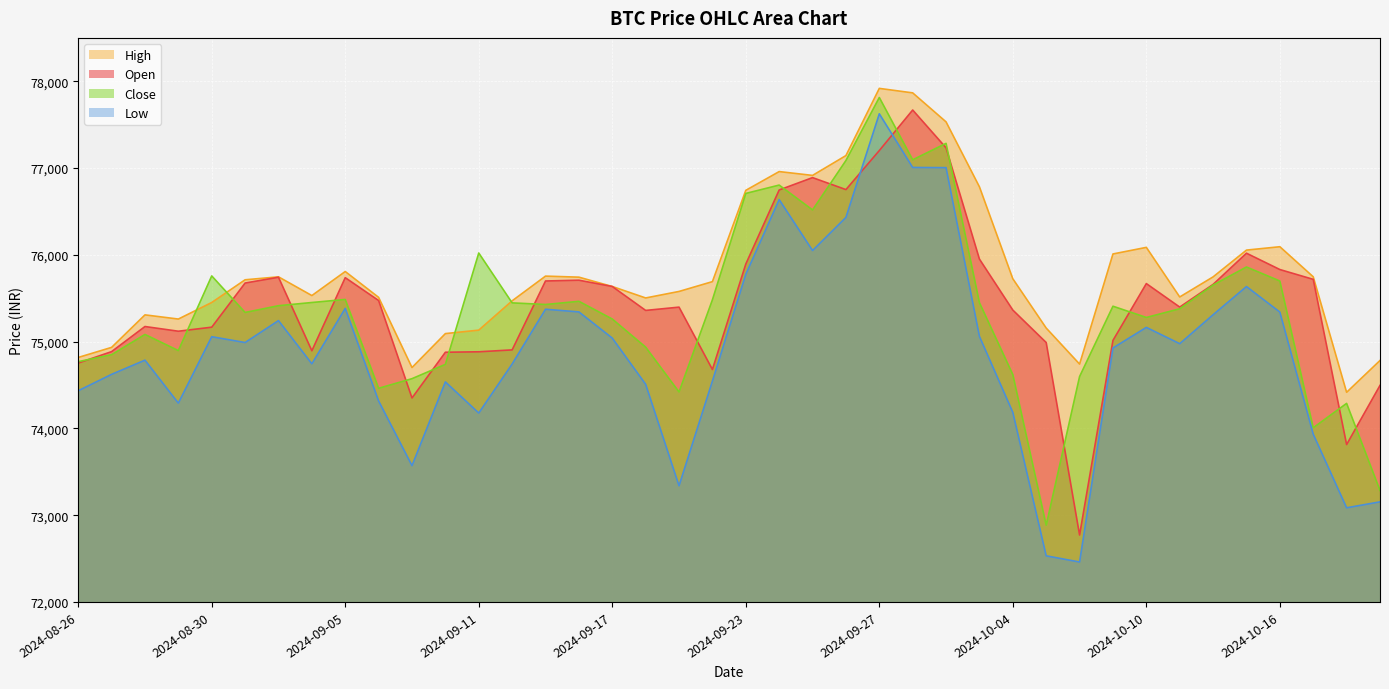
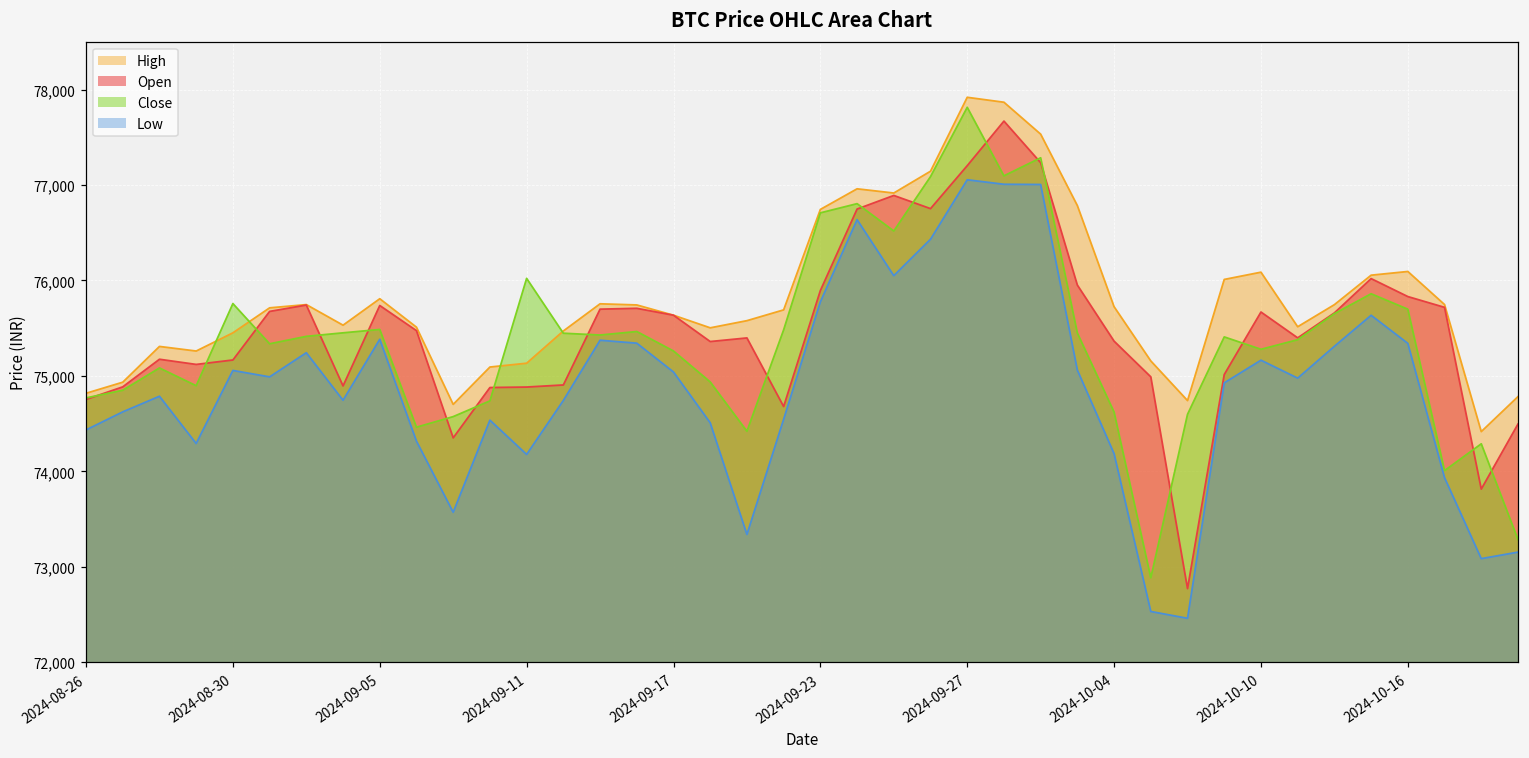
Low, 2024-09-27: 77,600 -> 77,100
